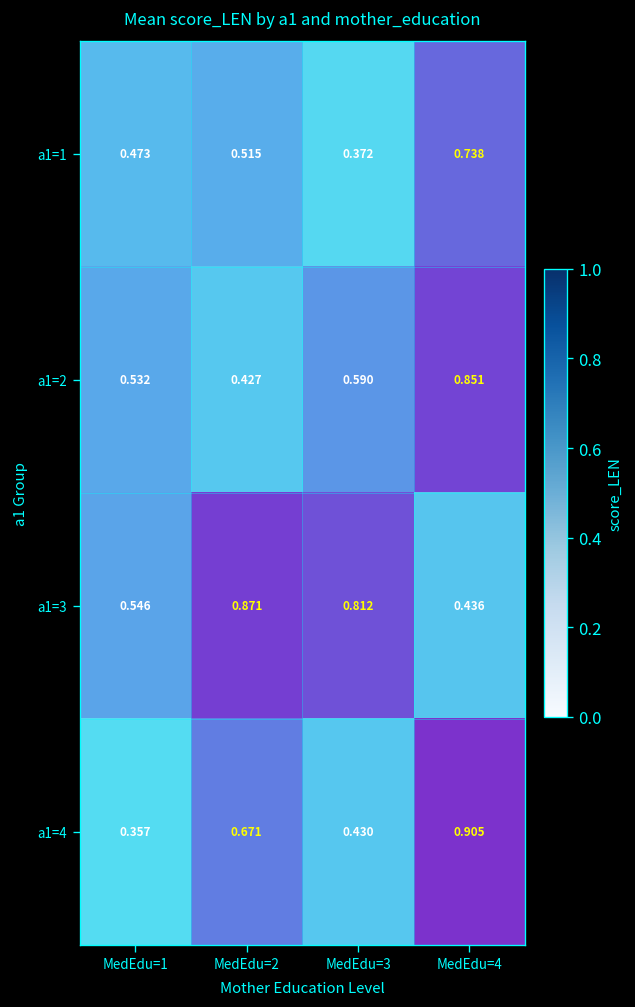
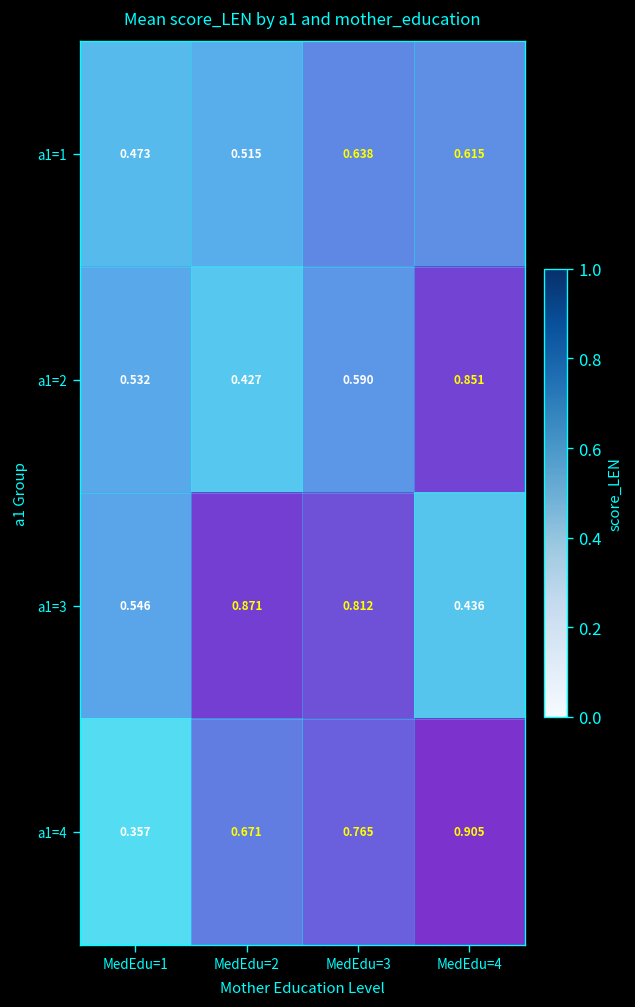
a1=1, MedEdu=3: 0.372 -> 0.638
a1=1, MedEdu=4: 0.738 -> 0.615
a1=4, MedEdu=3: 0.430 -> 0.765
